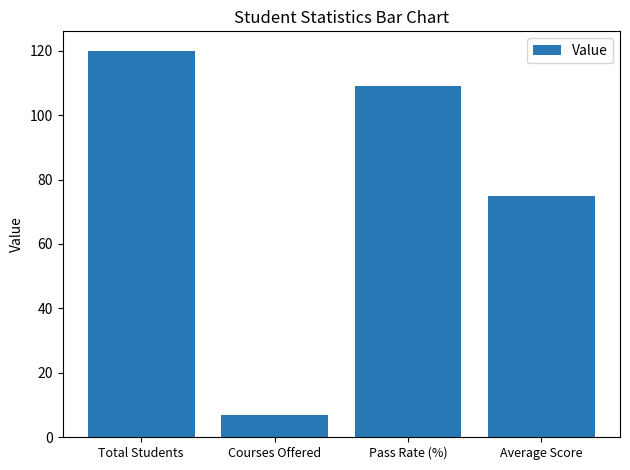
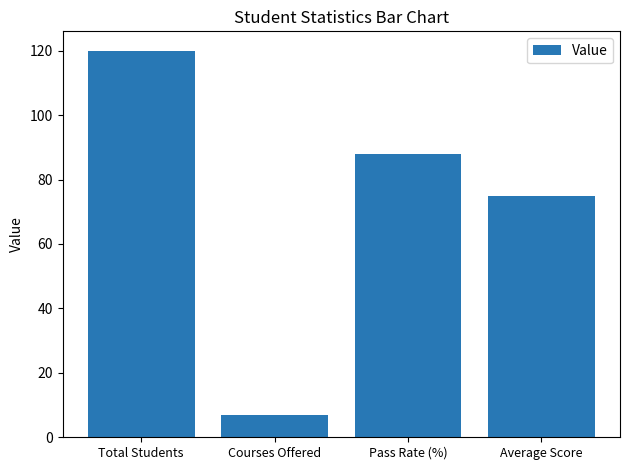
Pass Rate (%): 109 -> 88
